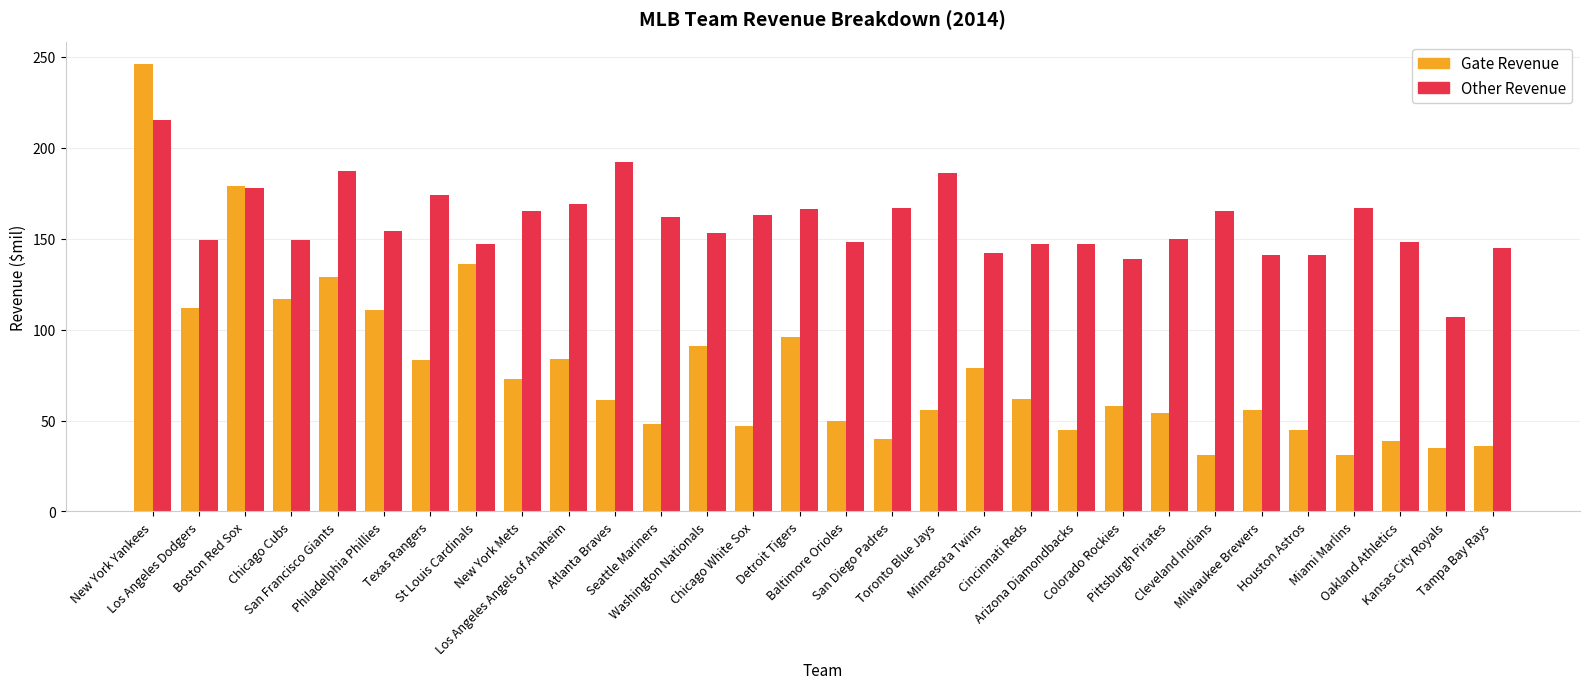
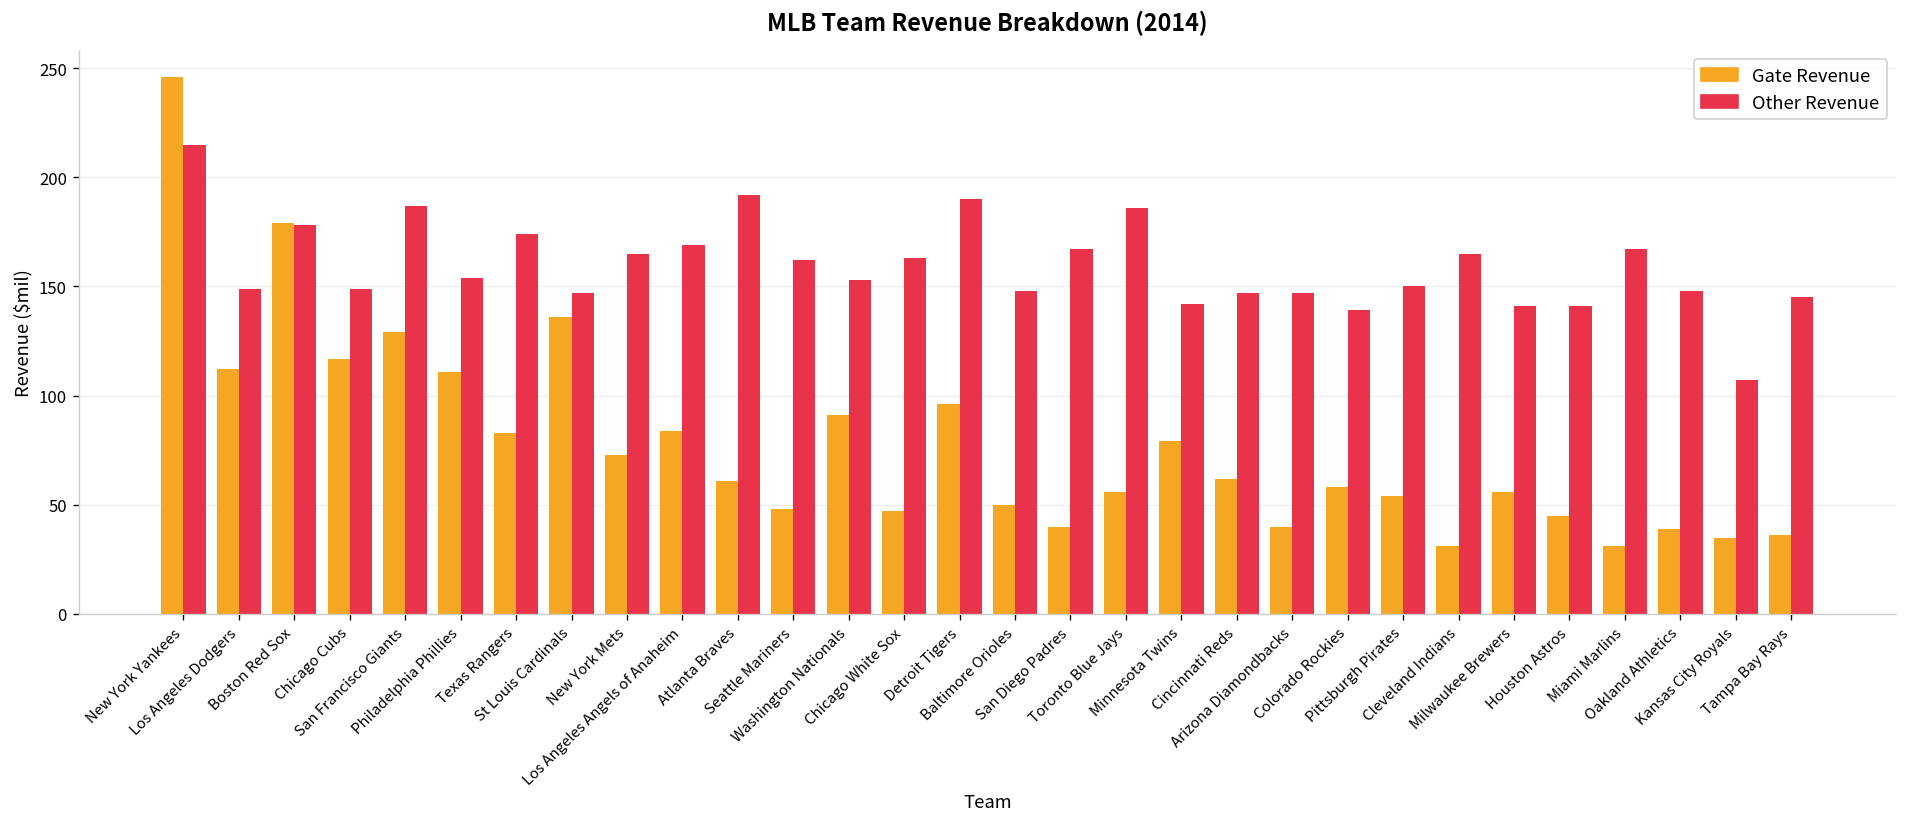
Other Revenue, Detroit Tigers: 166 -> 190
Gate Revenue, Arizona Diamondbacks: 45 -> 40
